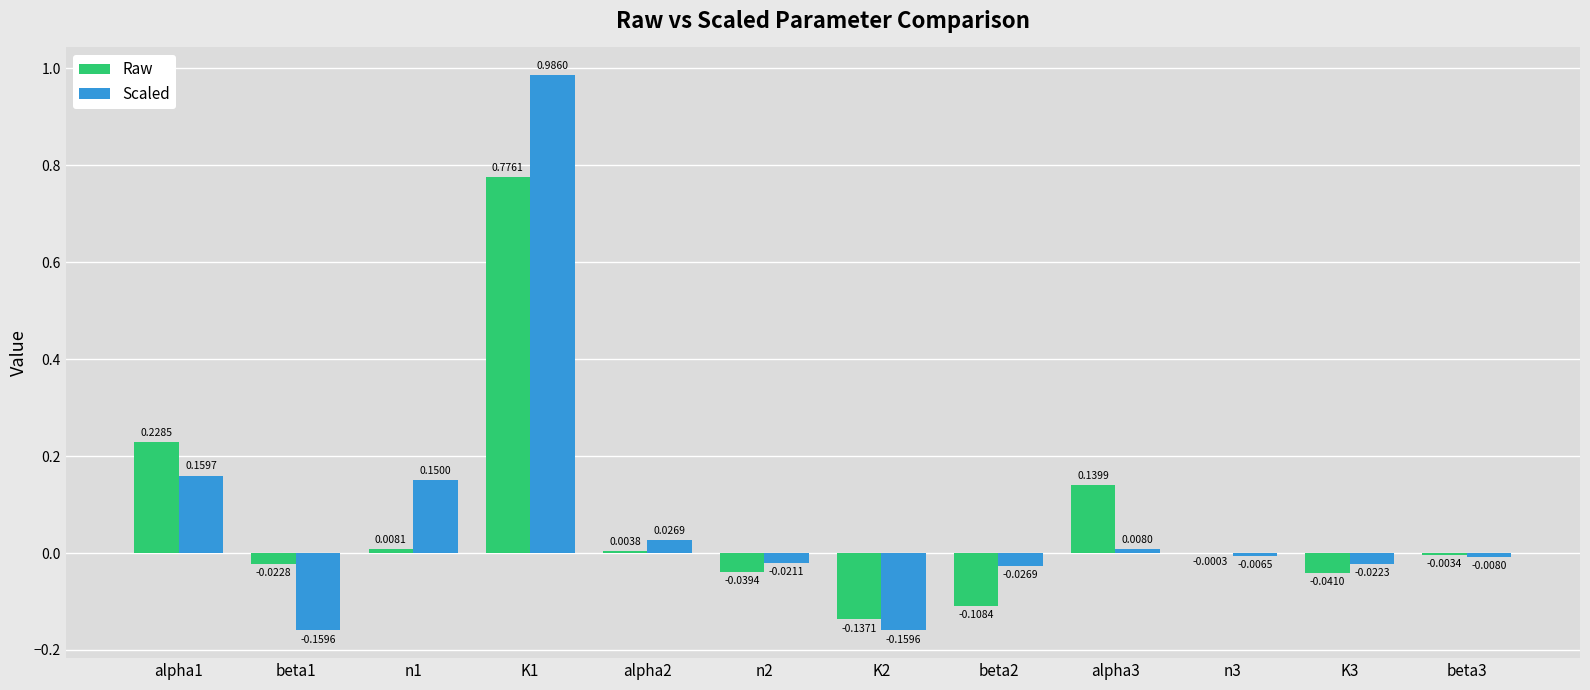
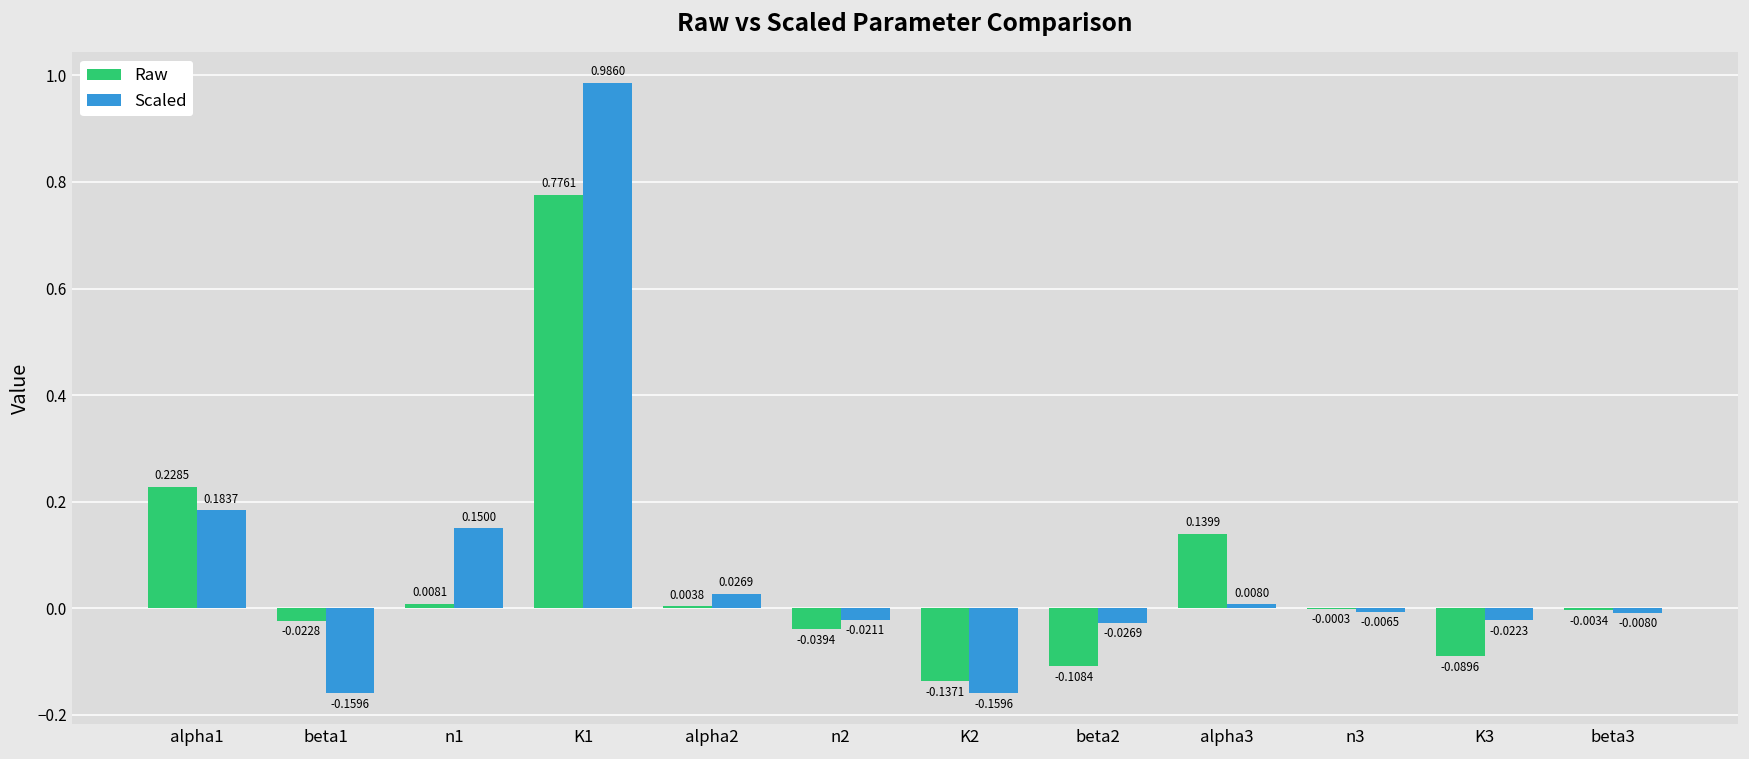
Scaled, alpha1: 0.1597 -> 0.1837
Raw, K3: -0.0410 -> -0.0896
